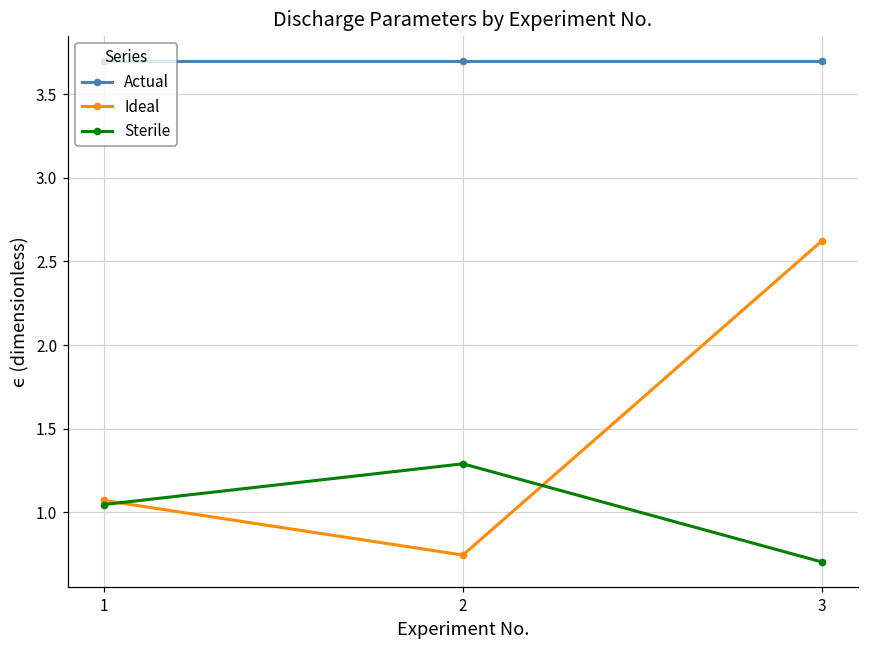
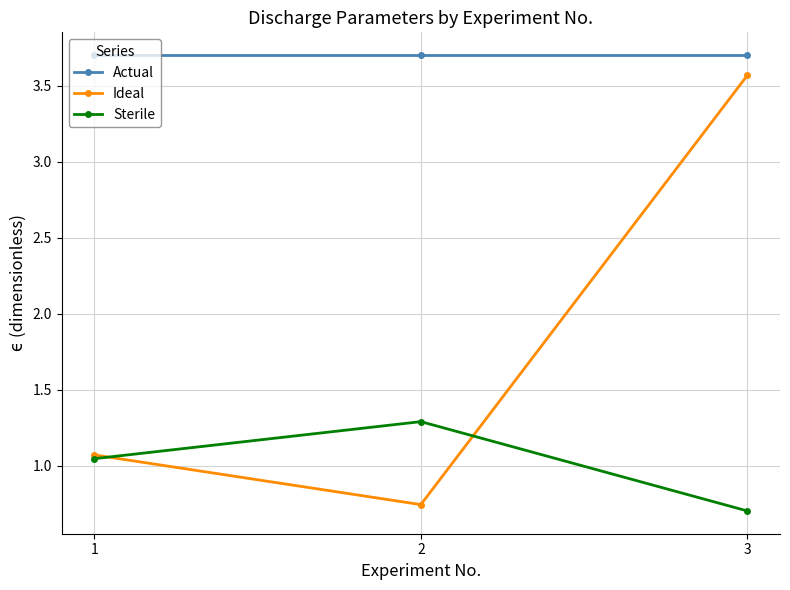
Ideal, 3: 2.62 -> 3.57
